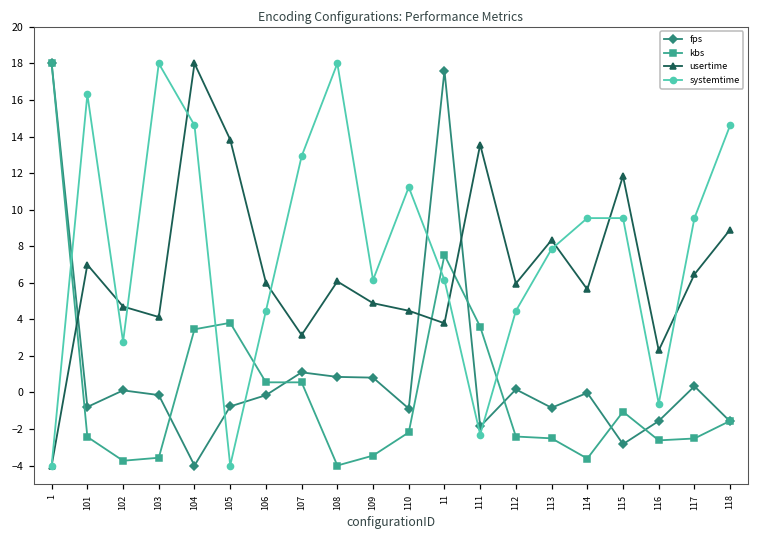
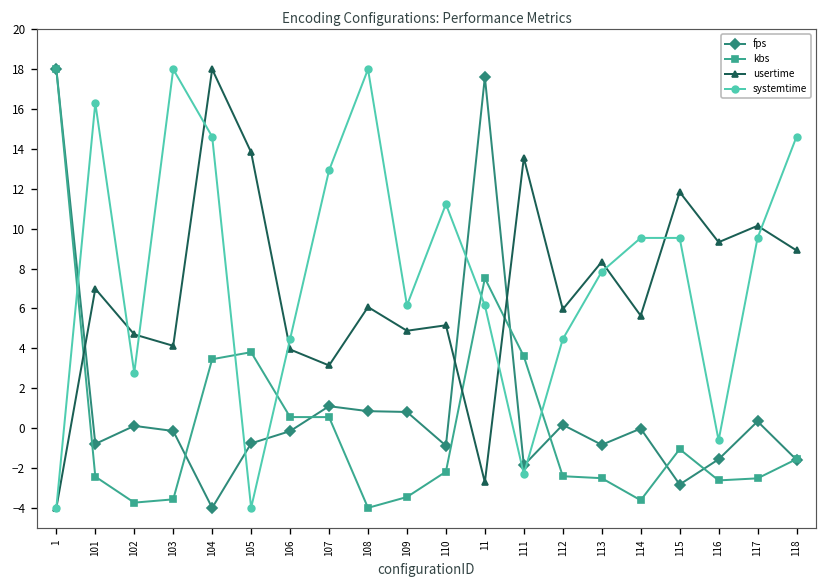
usertime, 106: 6.0 -> 3.9
usertime, 110: 4.5 -> 5.2
usertime, 11: 3.8 -> -2.7
usertime, 116: 2.3 -> 9.3
usertime, 117: 6.5 -> 10.1
